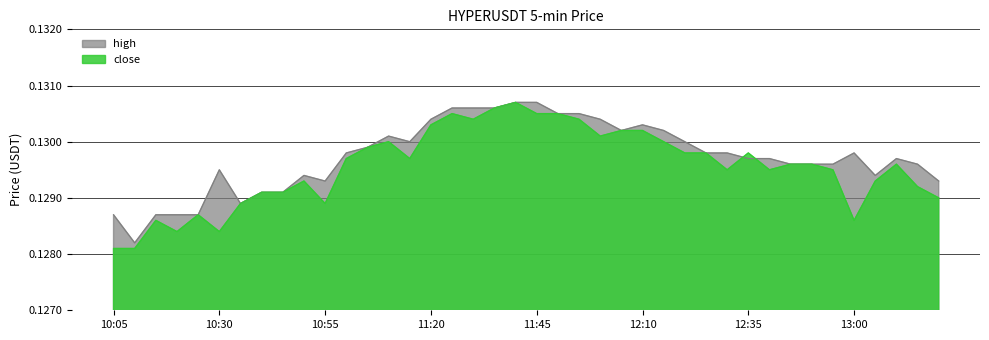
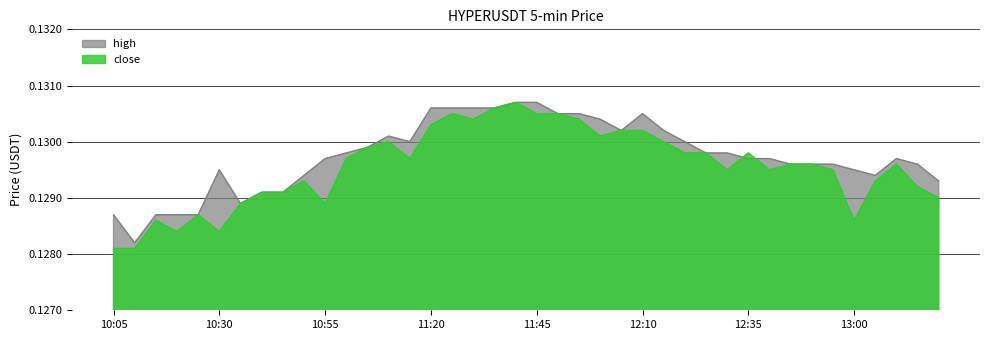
high, 10:55: 0.1293 -> 0.1297
high, 11:20: 0.1304 -> 0.1306
high, 12:10: 0.1303 -> 0.1305
high, 13:00: 0.1298 -> 0.1295
